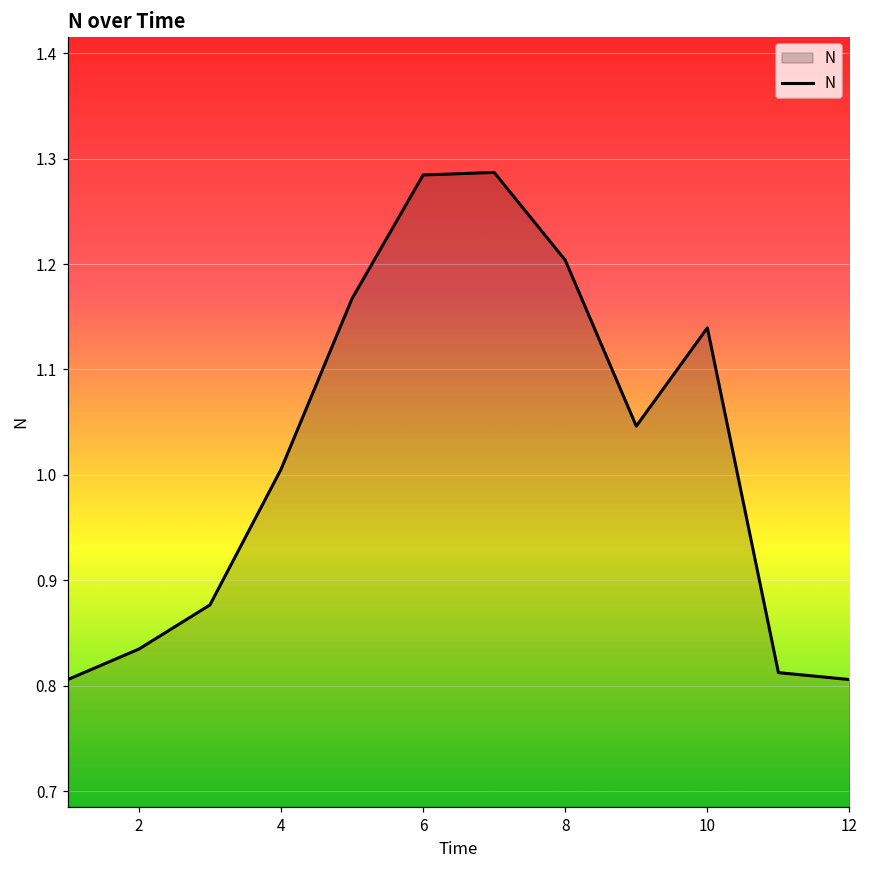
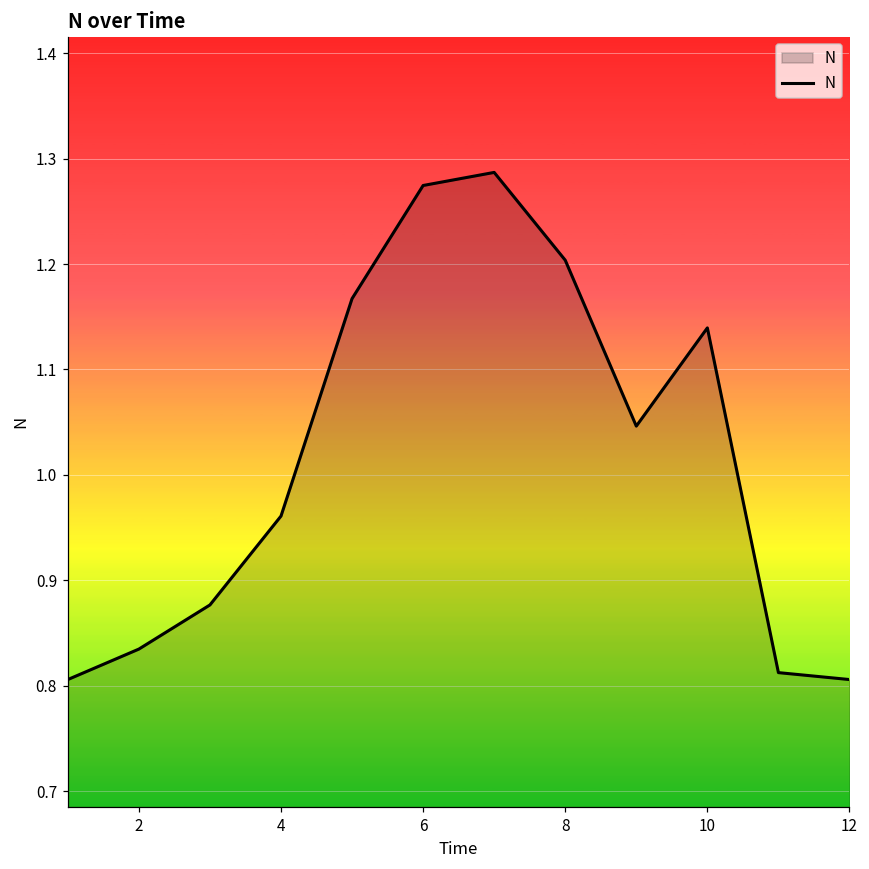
4: 1.01 -> 0.96
6: 1.28 -> 1.27
